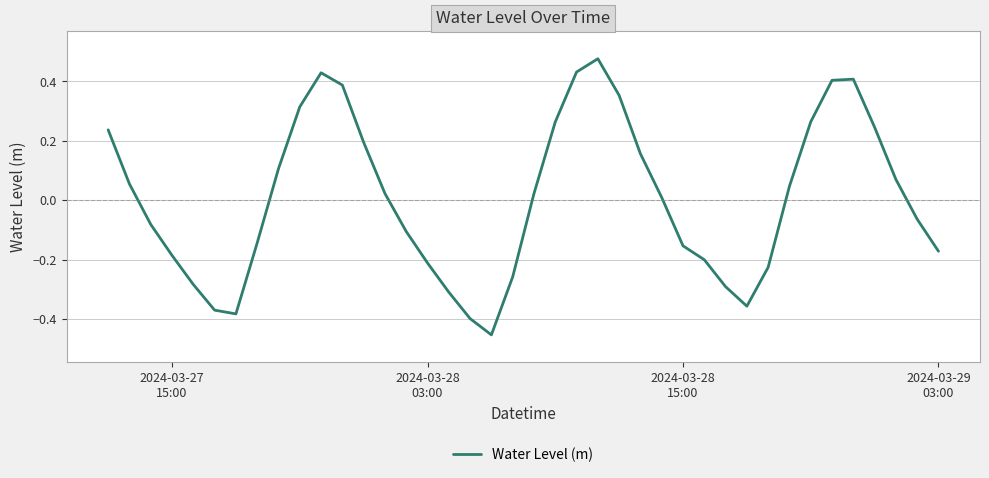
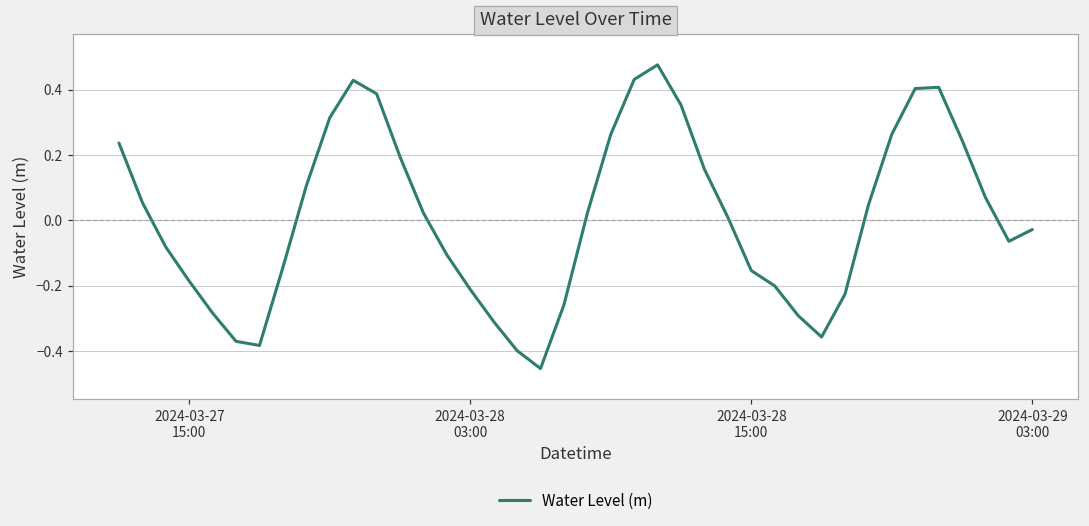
2024-03-29 03:00: -0.17 -> -0.03
